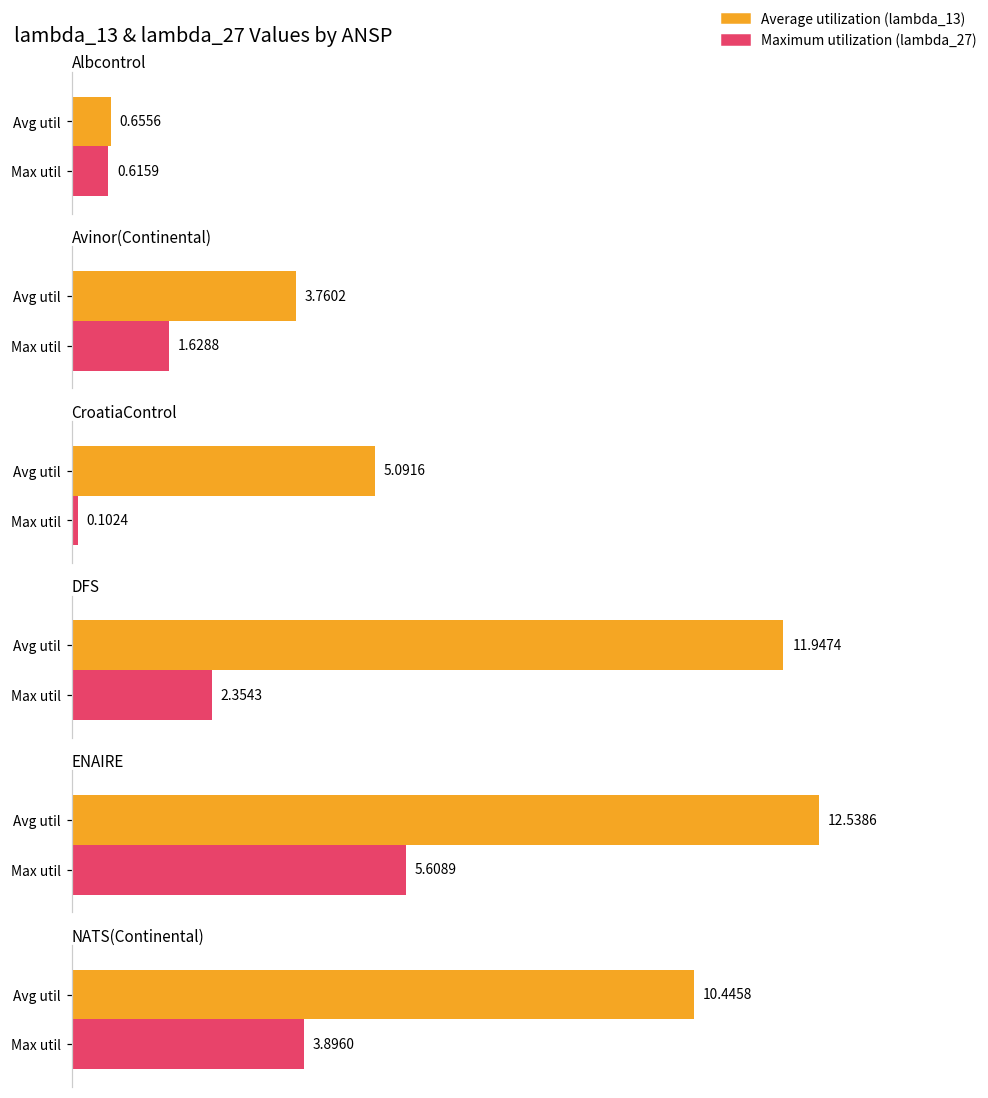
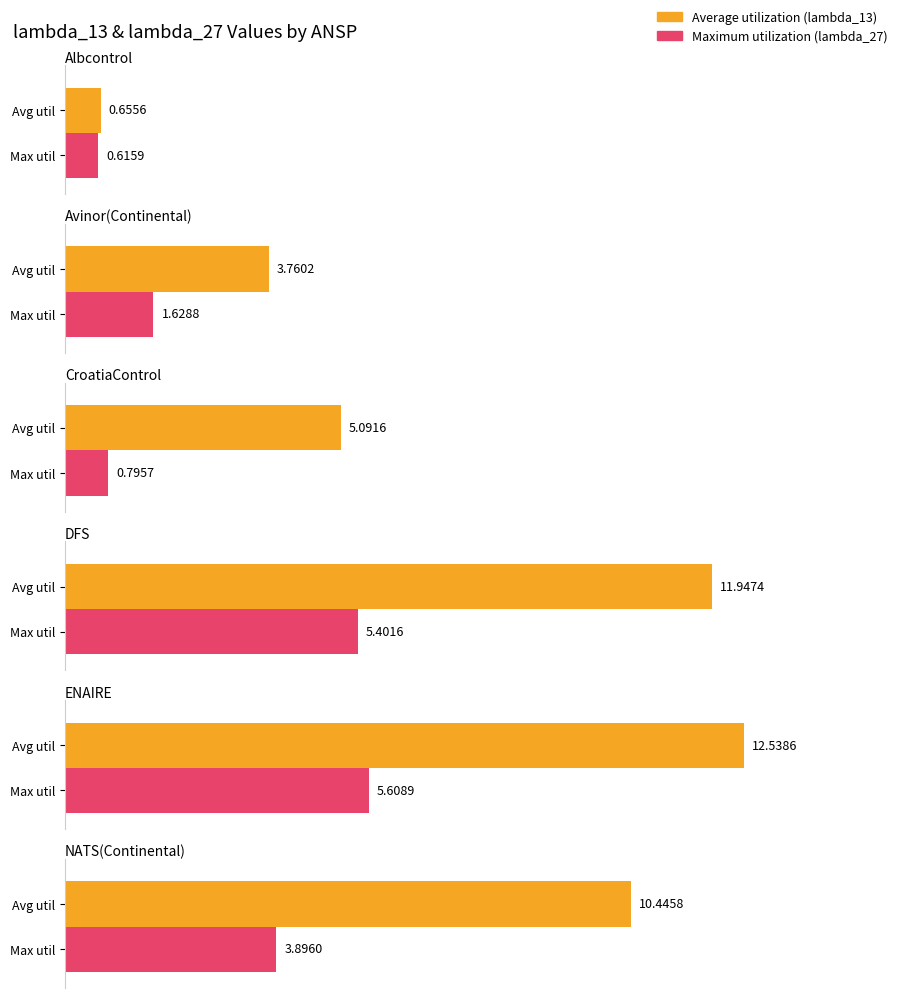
CroatiaControl, Max util: 0.1024 -> 0.7957
DFS, Max util: 2.3543 -> 5.4016
